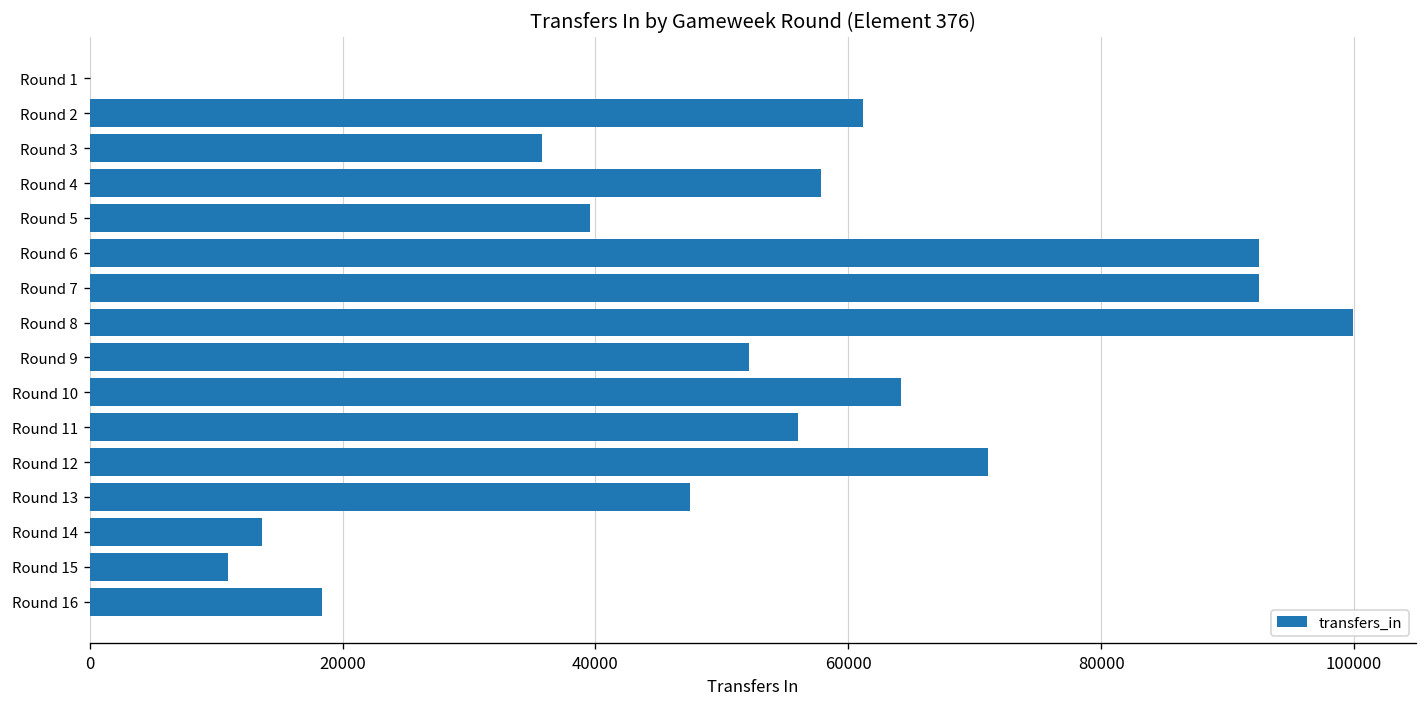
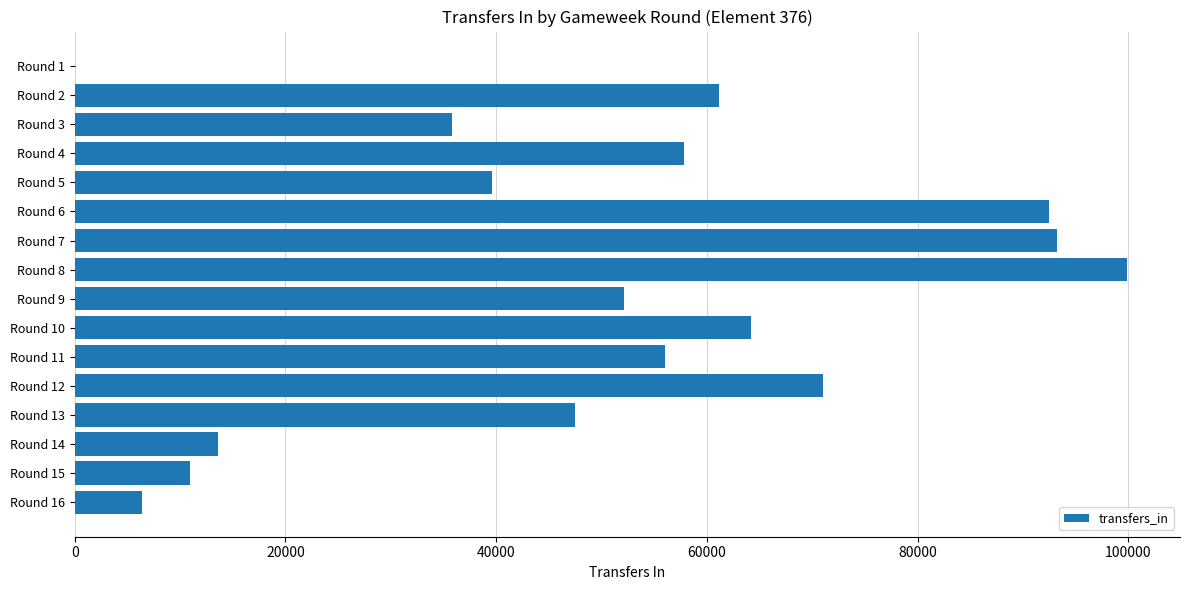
Round 7: 92500 -> 93300
Round 16: 18400 -> 6400
